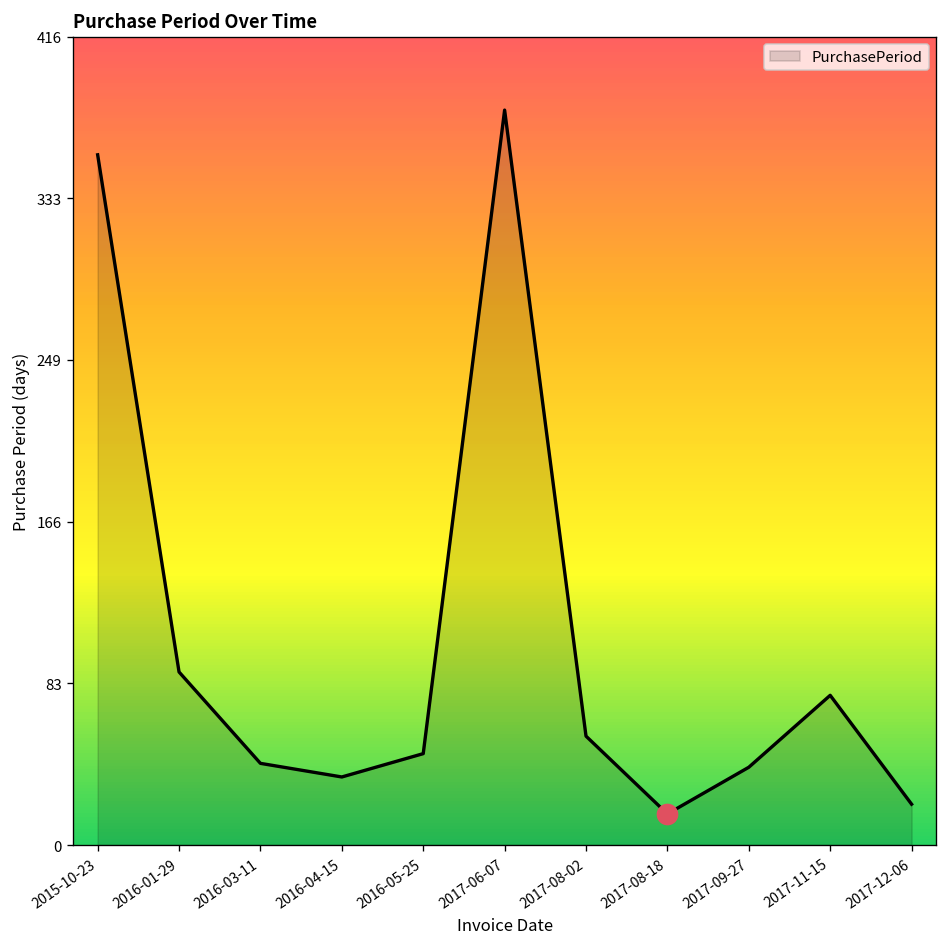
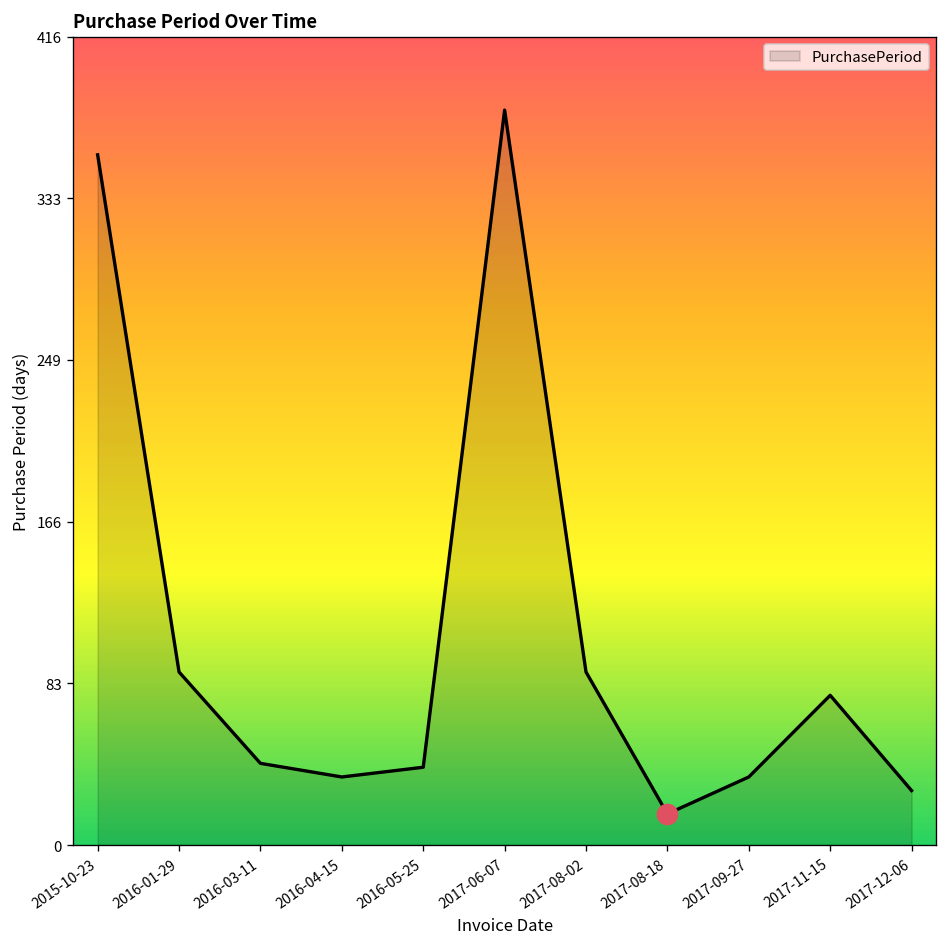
PurchasePeriod, 2016-05-25: 47 -> 40
PurchasePeriod, 2017-08-02: 56 -> 89
PurchasePeriod, 2017-09-27: 40 -> 35
PurchasePeriod, 2017-12-06: 21 -> 28
